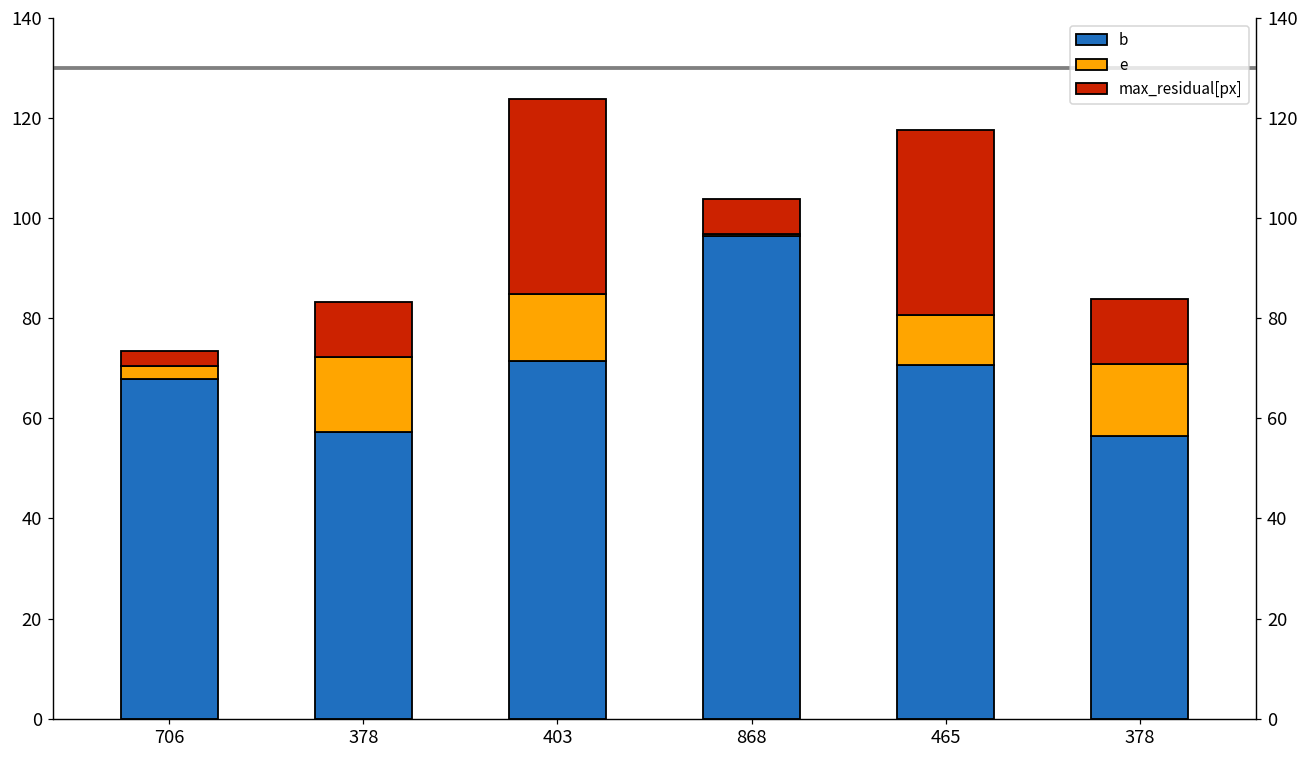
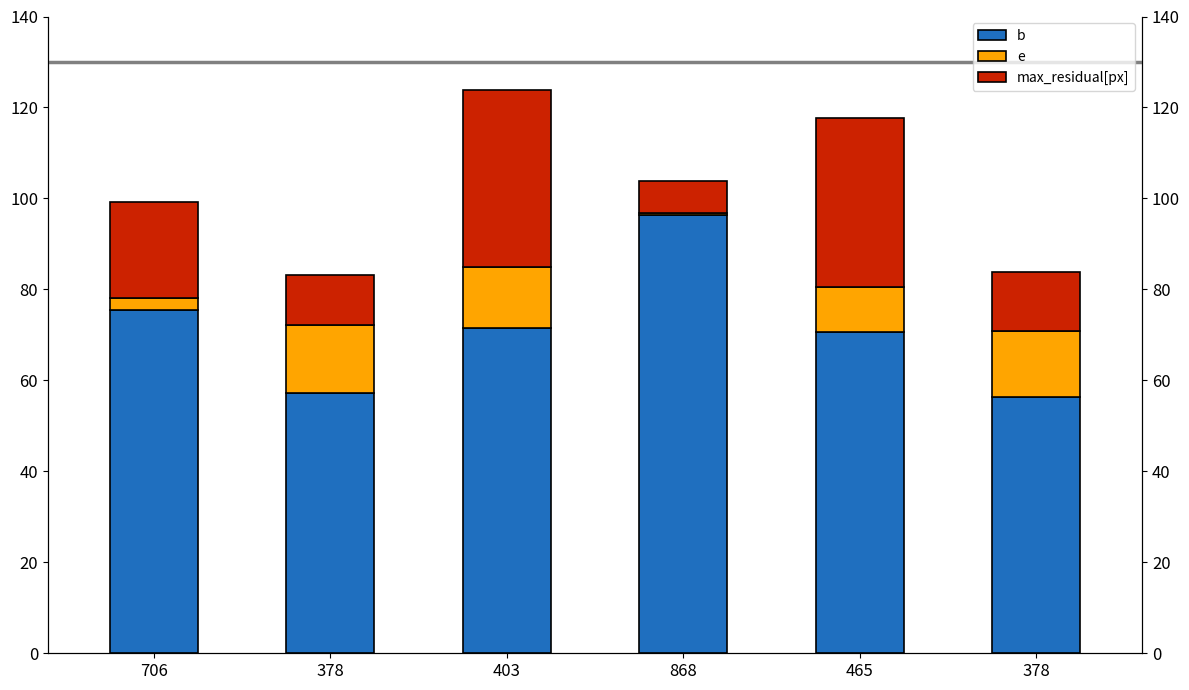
b, 706: 68 -> 76
max_residual[px], 706: 3 -> 21
